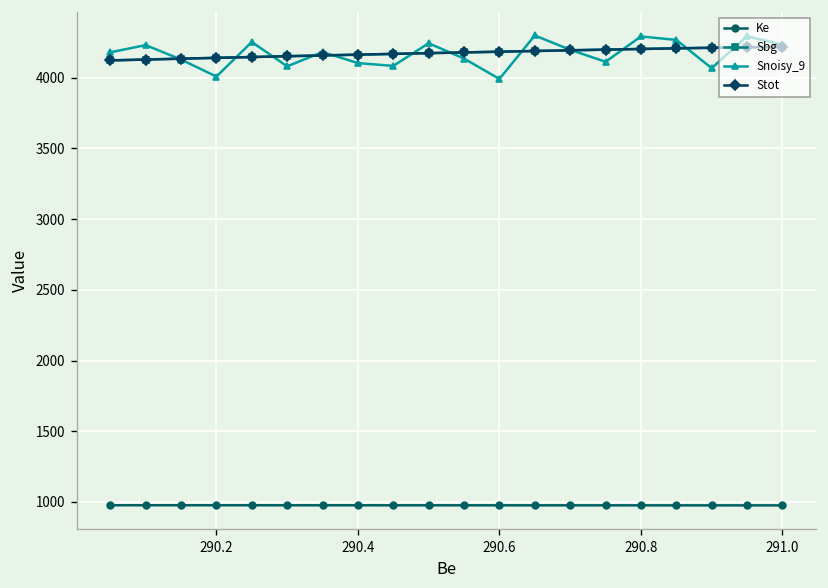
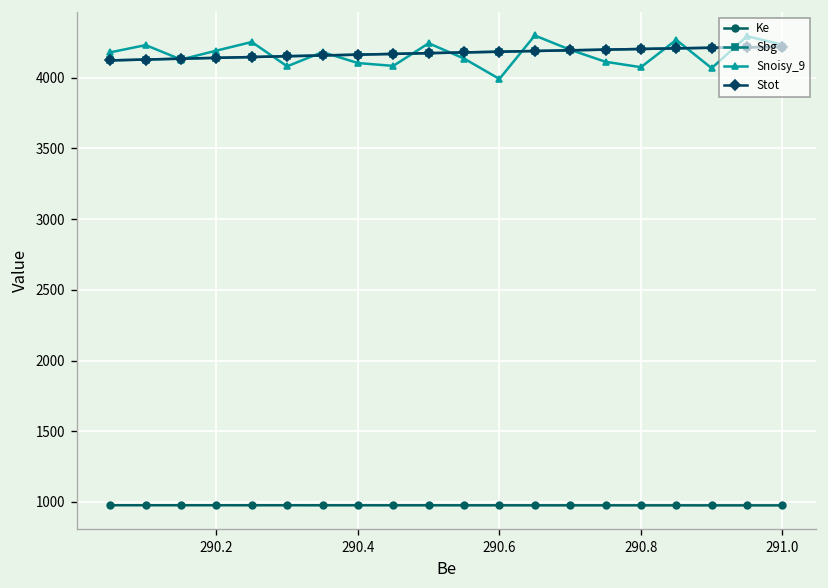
Snoisy_9, 290.2: 4010 -> 4190
Snoisy_9, 290.8: 4290 -> 4070
